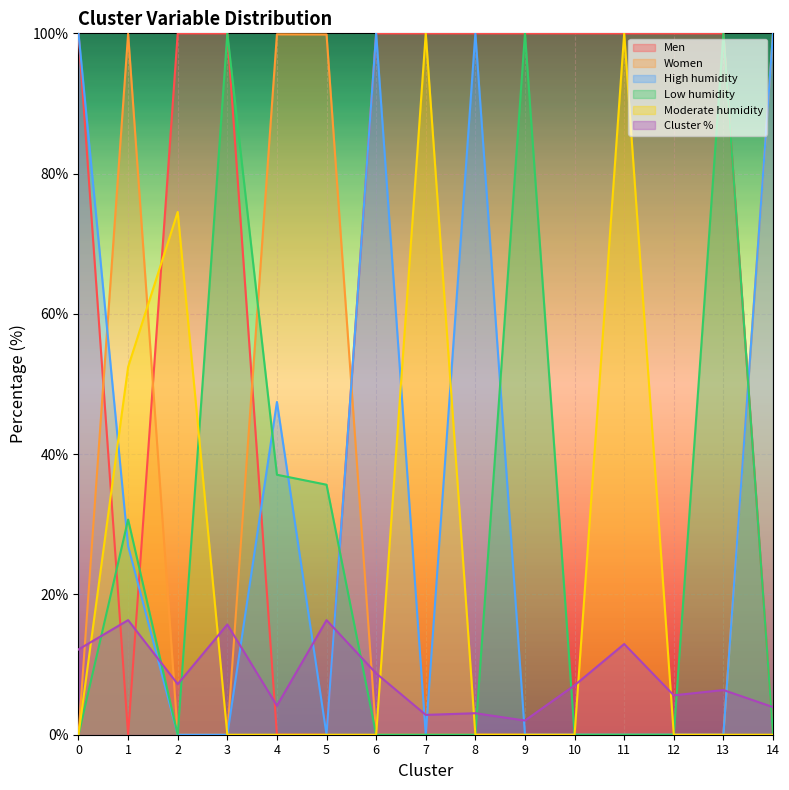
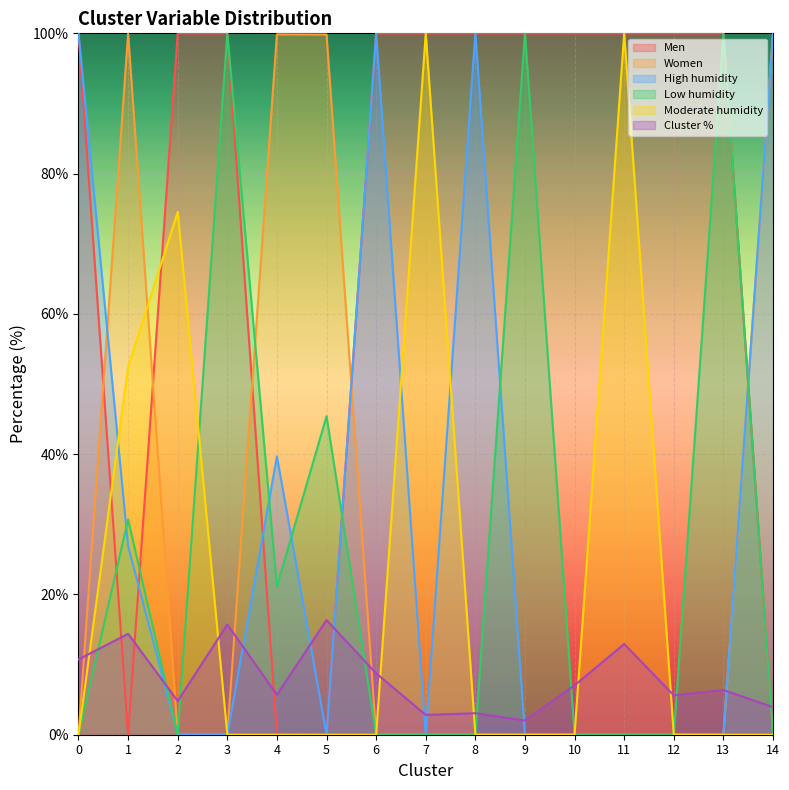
Cluster %, 0: 12% -> 11%
Cluster %, 1: 16% -> 14%
Cluster %, 2: 7% -> 5%
High humidity, 4: 47% -> 40%
Low humidity, 4: 37% -> 21%
Cluster %, 4: 4% -> 6%
Low humidity, 5: 36% -> 45%
